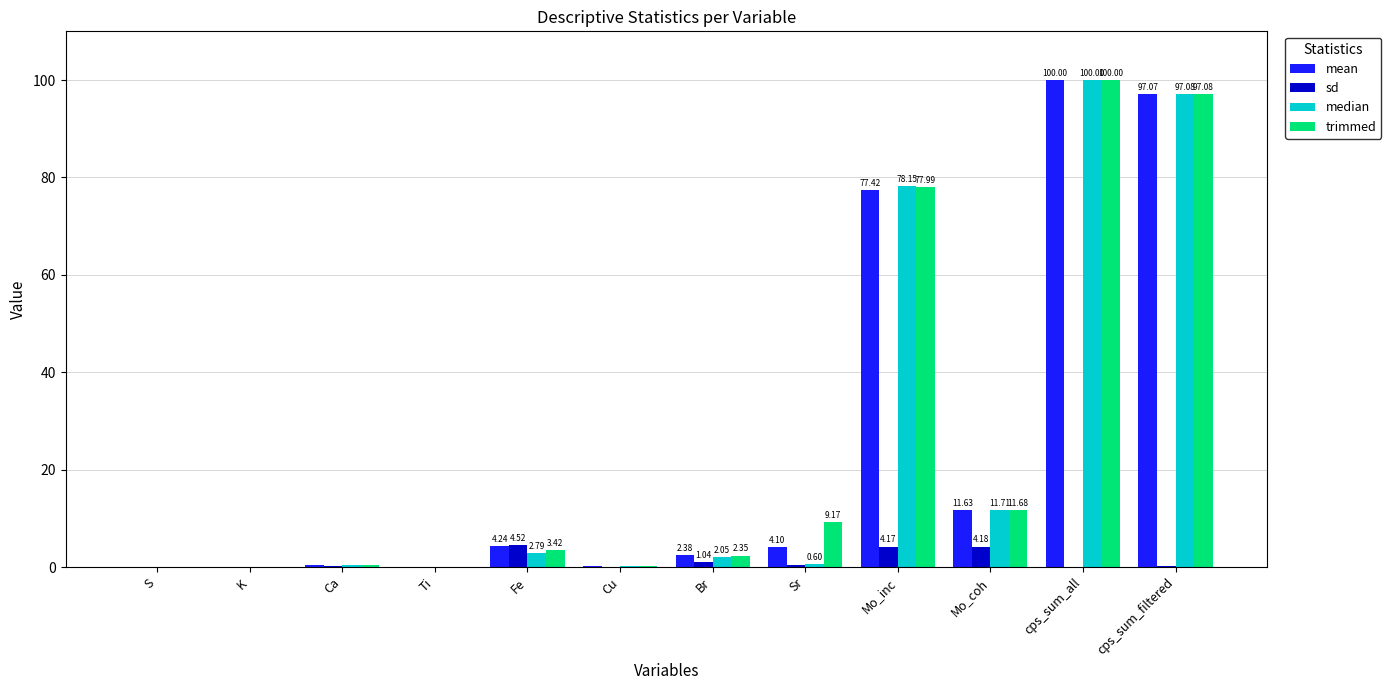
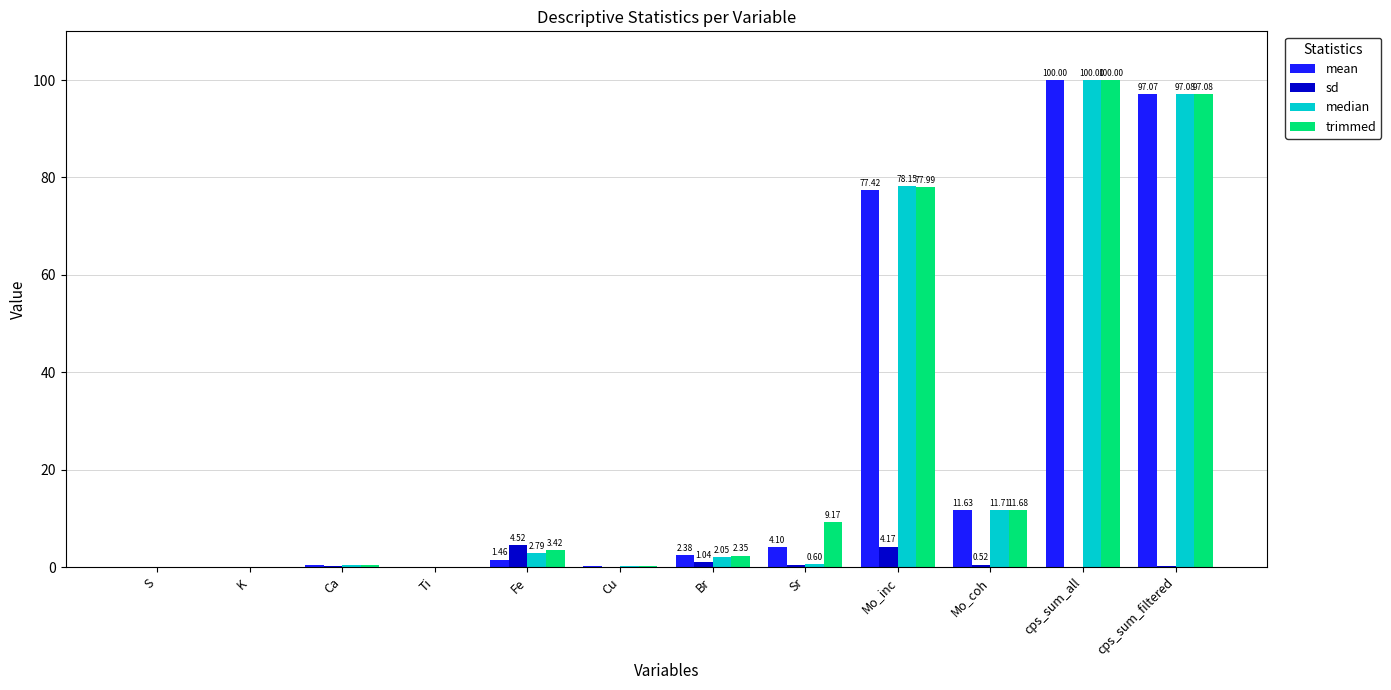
mean, Fe: 4.24 -> 1.46
sd, Mo_coh: 4.18 -> 0.52
